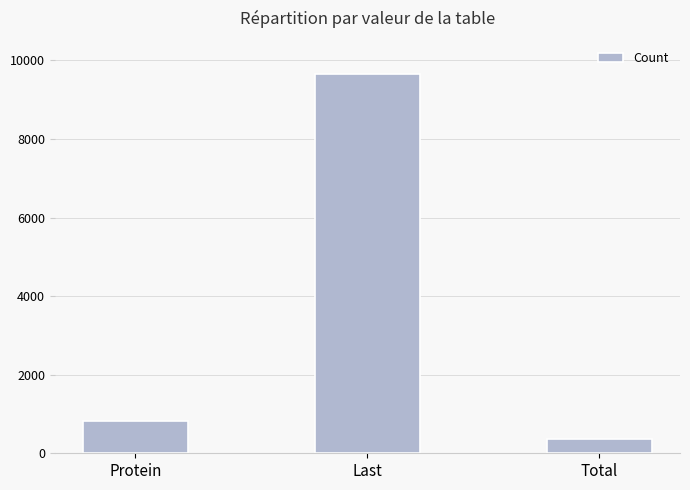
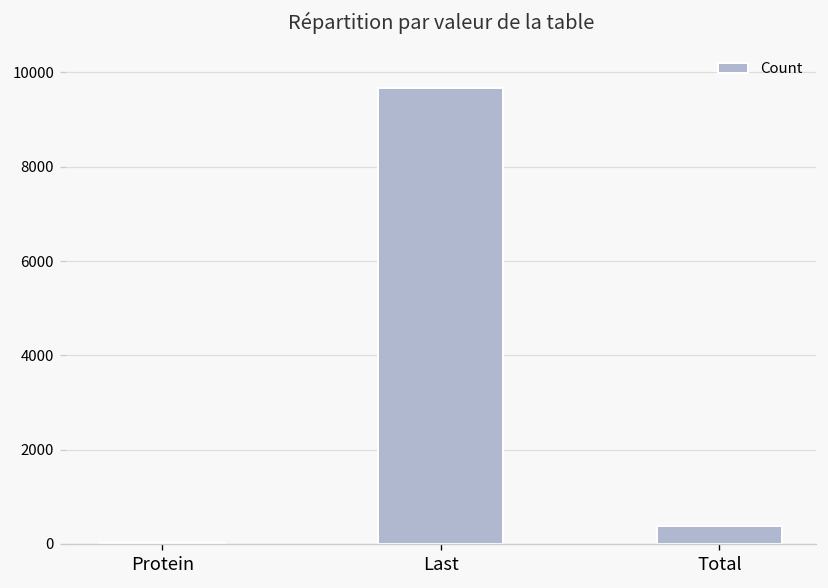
Protein: 800 -> 0
